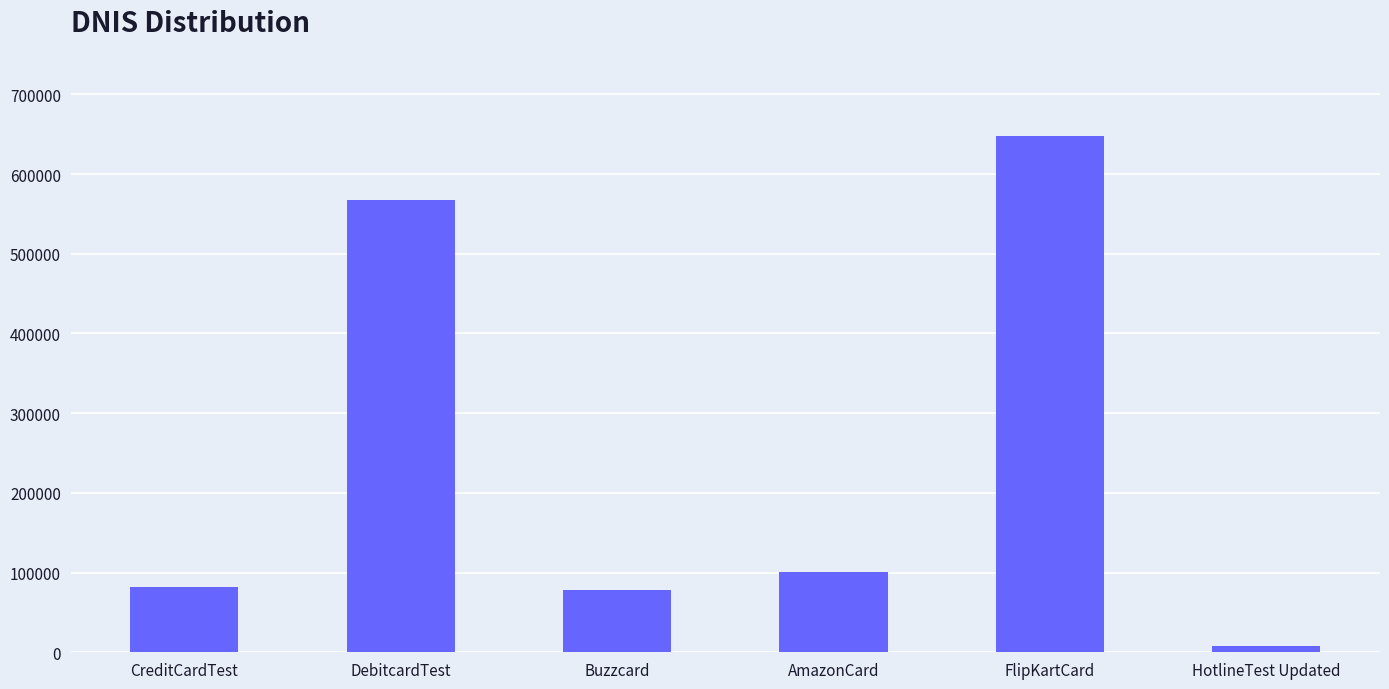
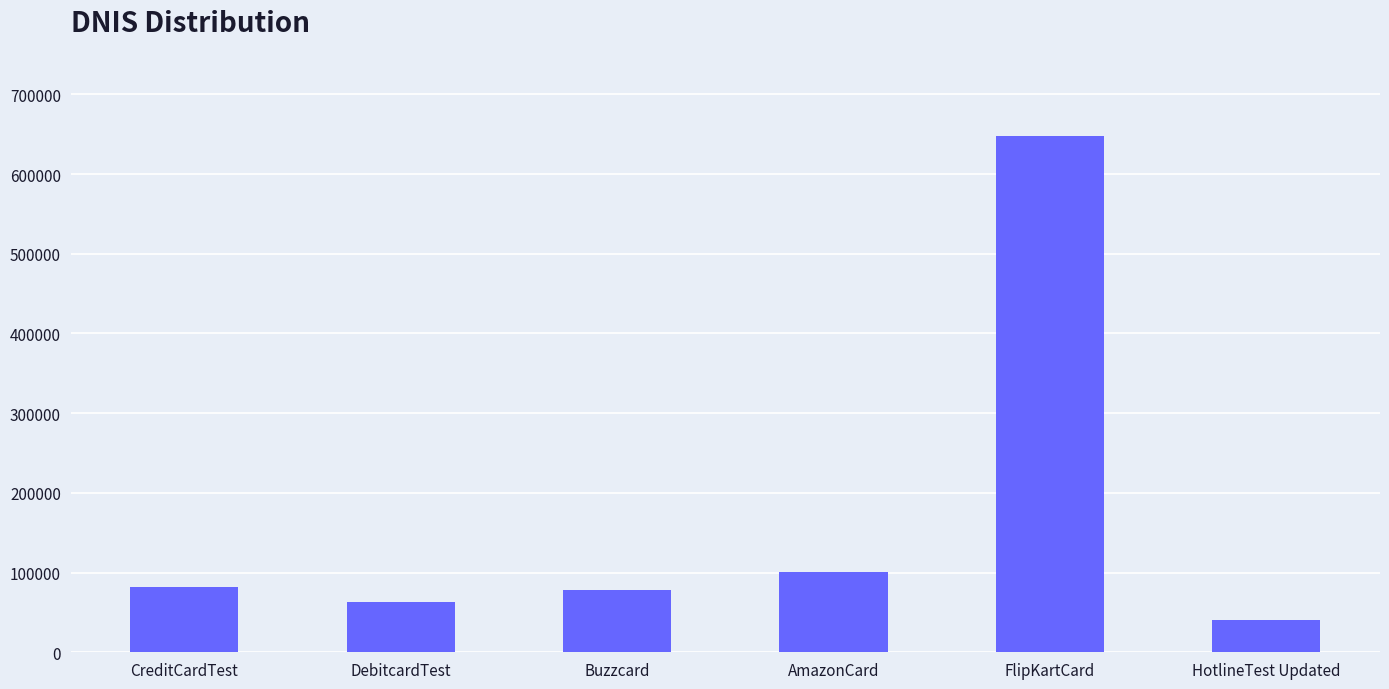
DebitcardTest: 570000 -> 60000
HotlineTest Updated: 10000 -> 40000
